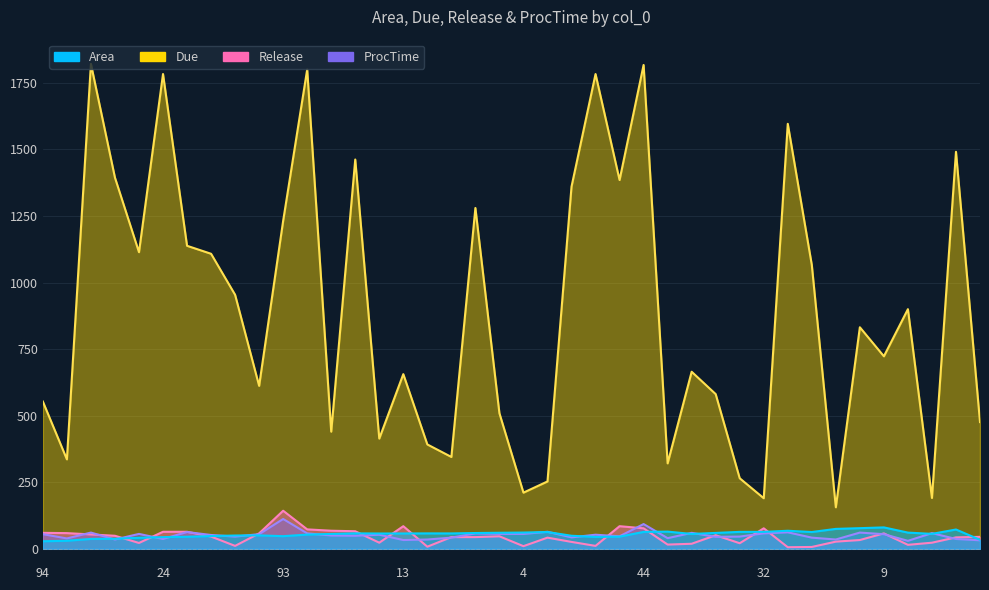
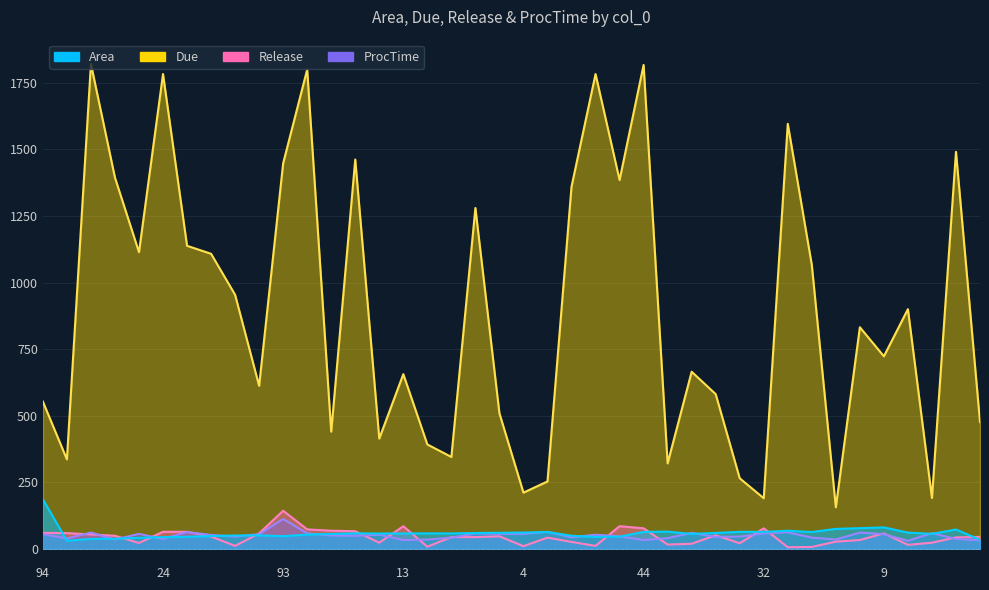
Area, 94: 30 -> 190
Due, 93: 1230 -> 1450
ProcTime, 44: 90 -> 30
